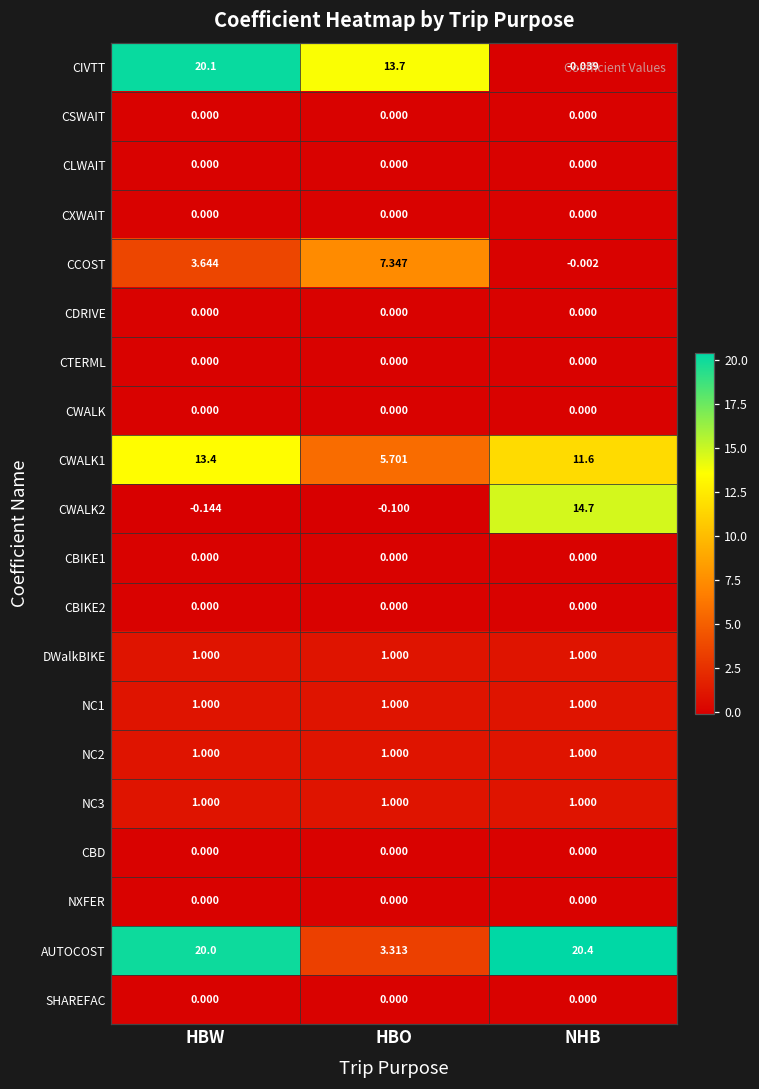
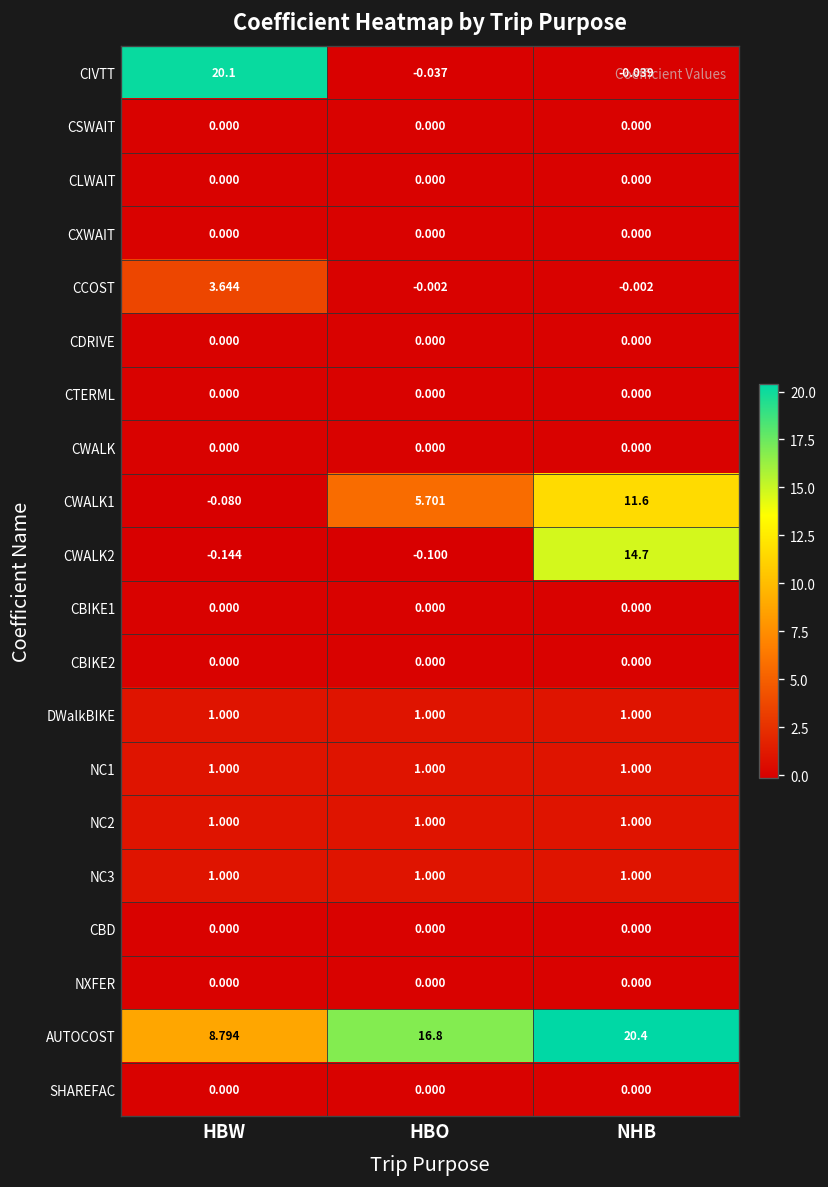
CIVTT, HBO: 13.7 -> -0.037
CCOST, HBO: 7.347 -> -0.002
CWALK1, HBW: 13.4 -> -0.080
AUTOCOST, HBW: 20.0 -> 8.794
AUTOCOST, HBO: 3.313 -> 16.8
